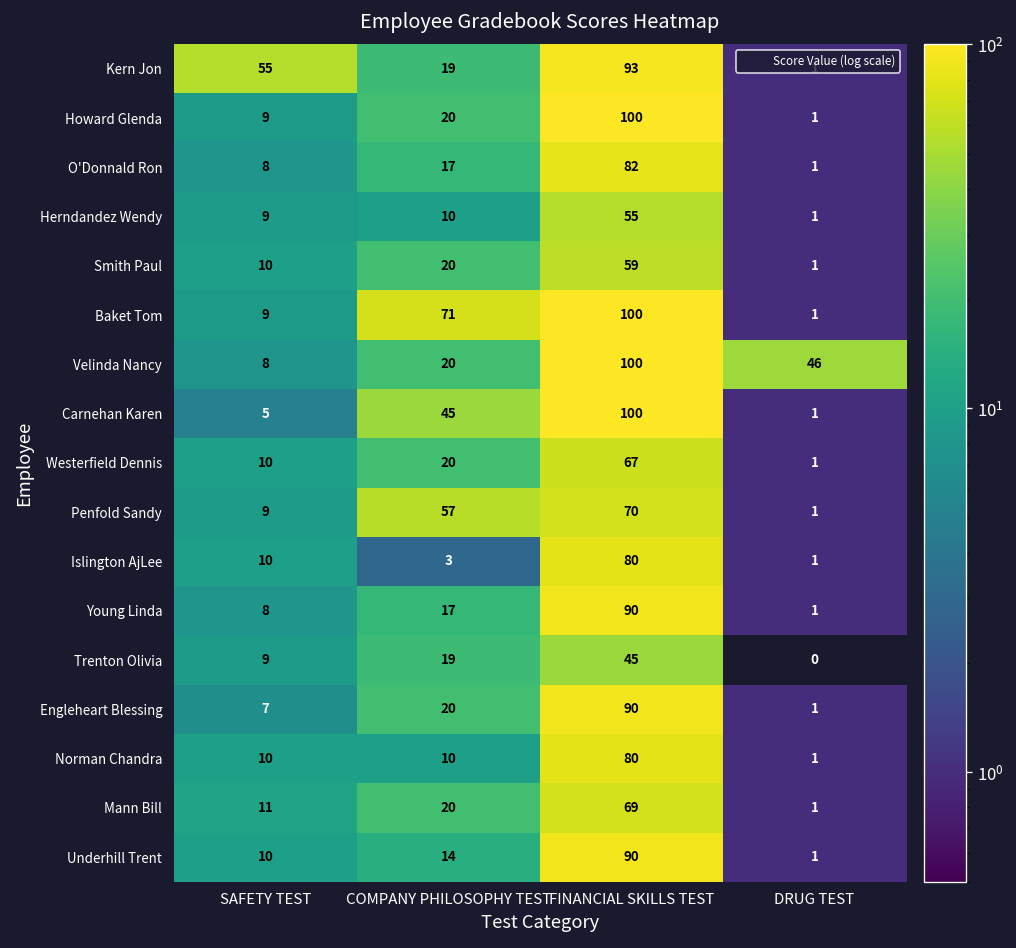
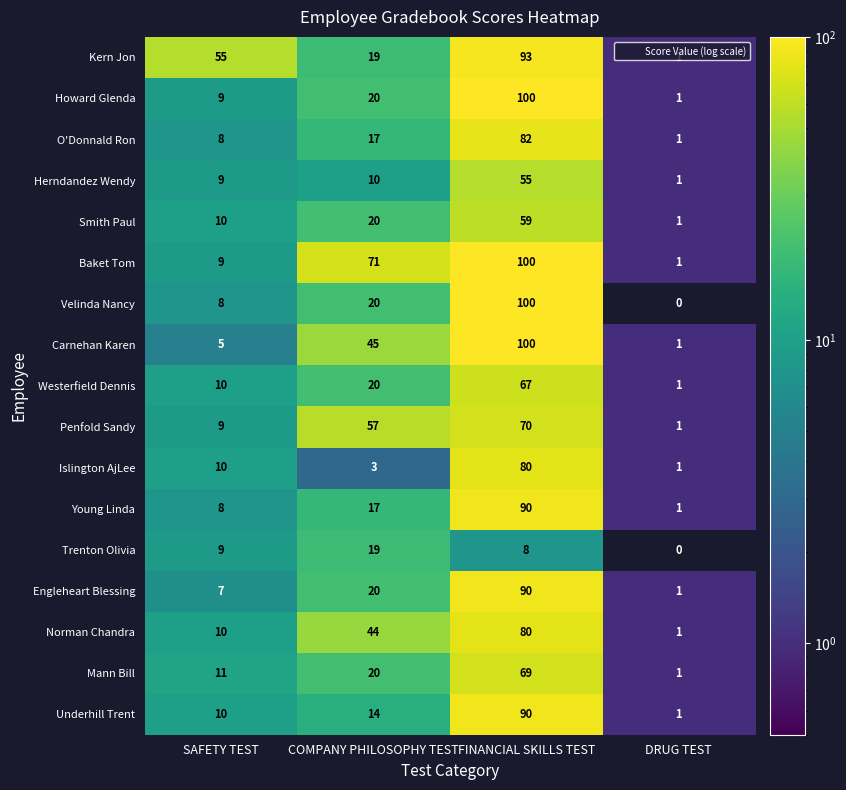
Velinda Nancy, DRUG TEST: 46 -> 0
Trenton Olivia, FINANCIAL SKILLS TEST: 45 -> 8
Norman Chandra, COMPANY PHILOSOPHY TEST: 10 -> 44
